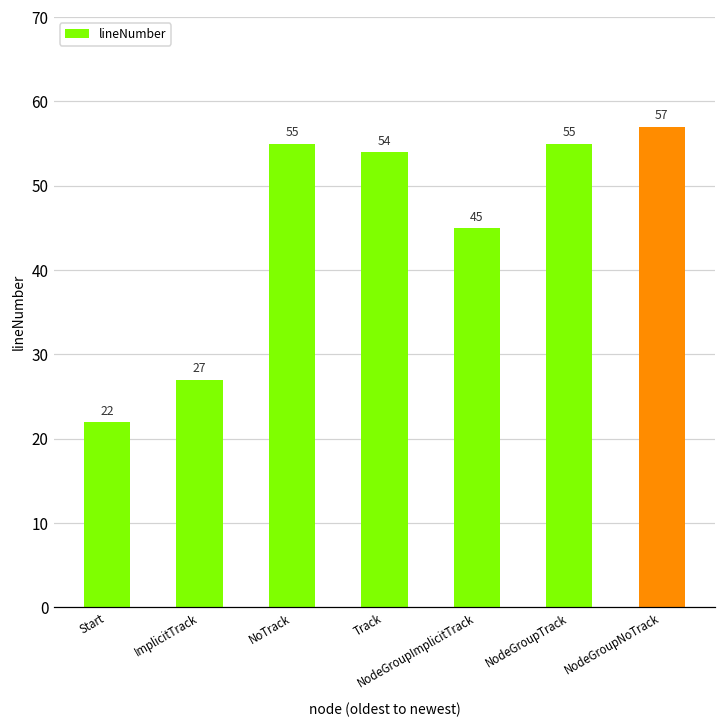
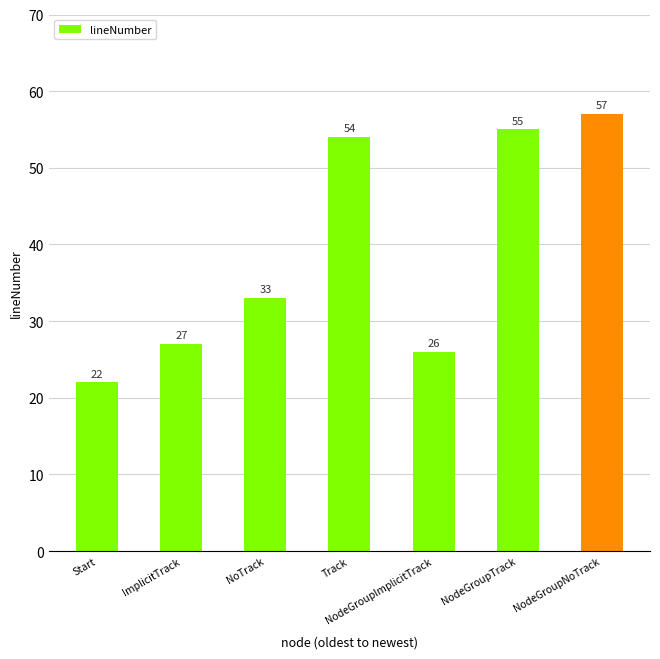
NoTrack: 55 -> 33
NodeGroupImplicitTrack: 45 -> 26
